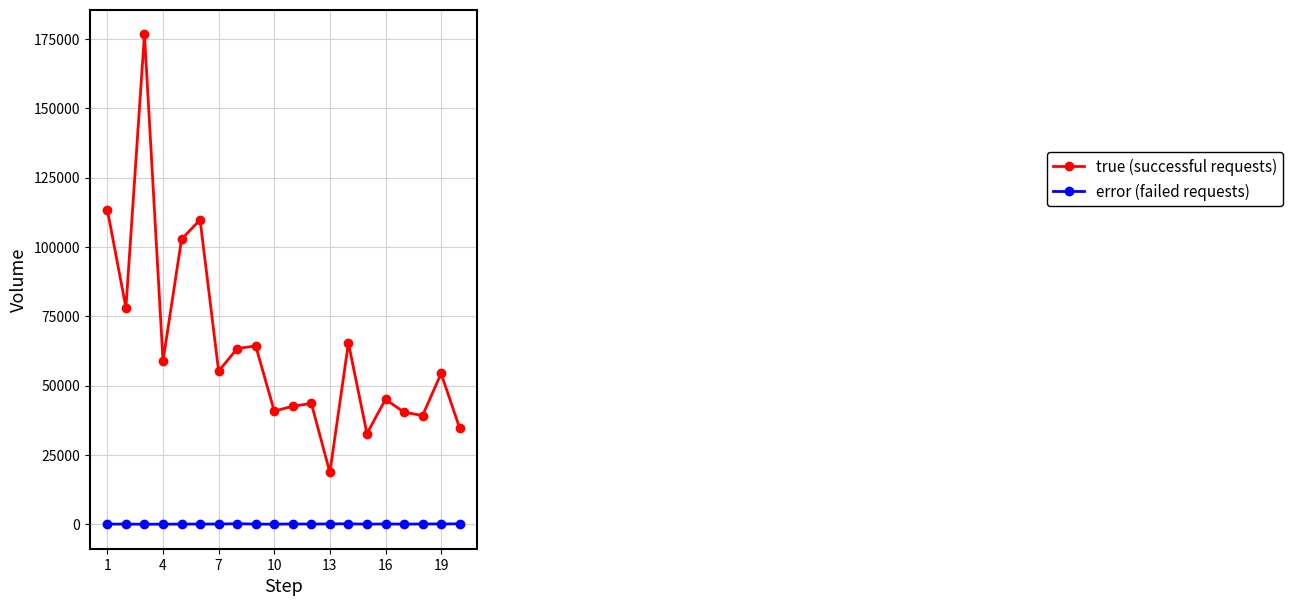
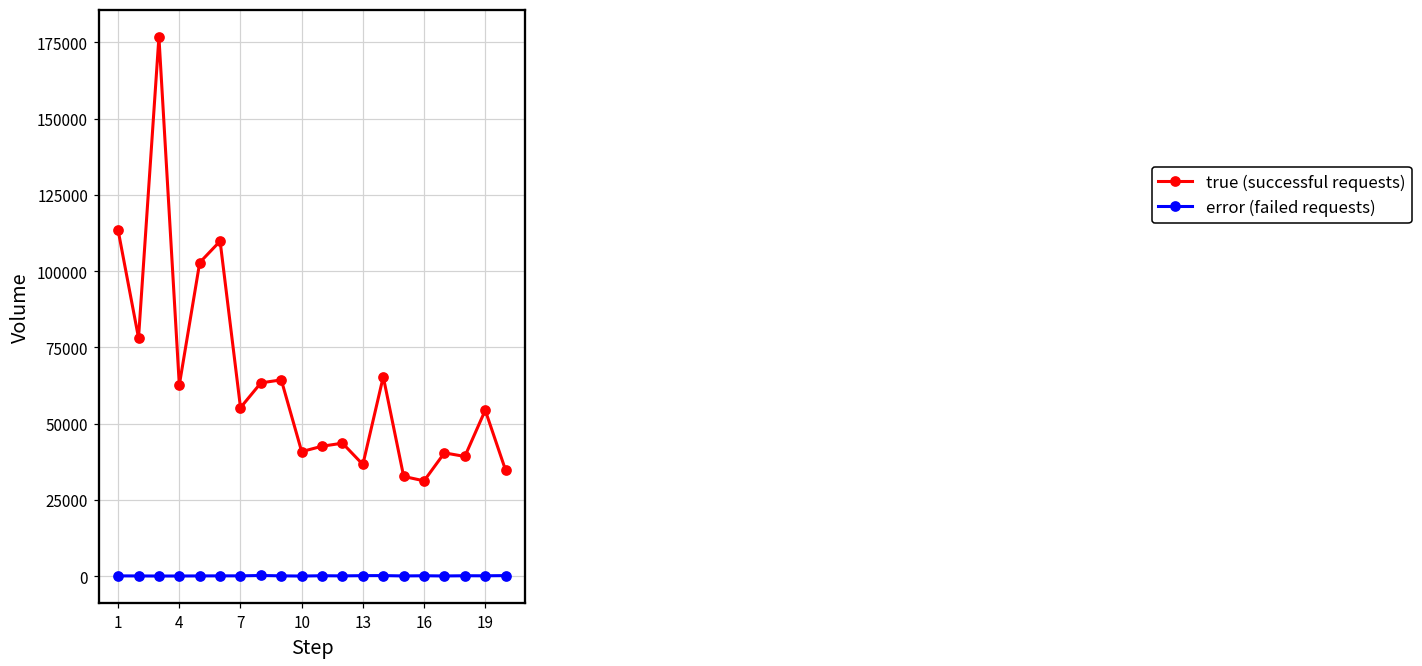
true (successful requests), 4: 59000 -> 63000
true (successful requests), 13: 19000 -> 37000
true (successful requests), 16: 45000 -> 31000
